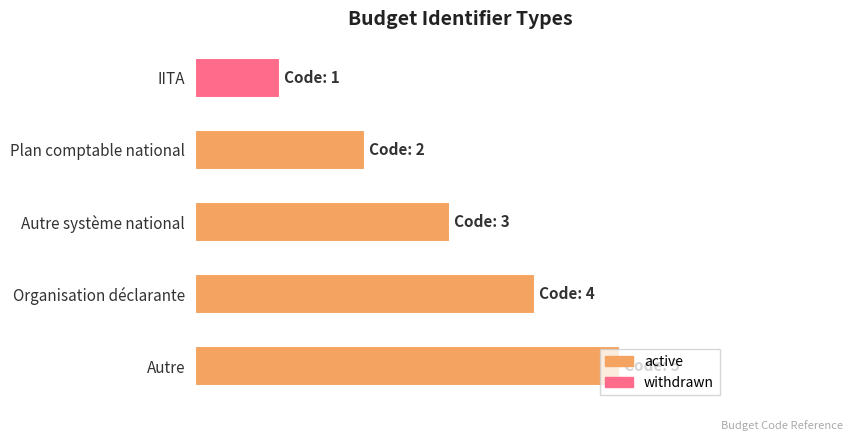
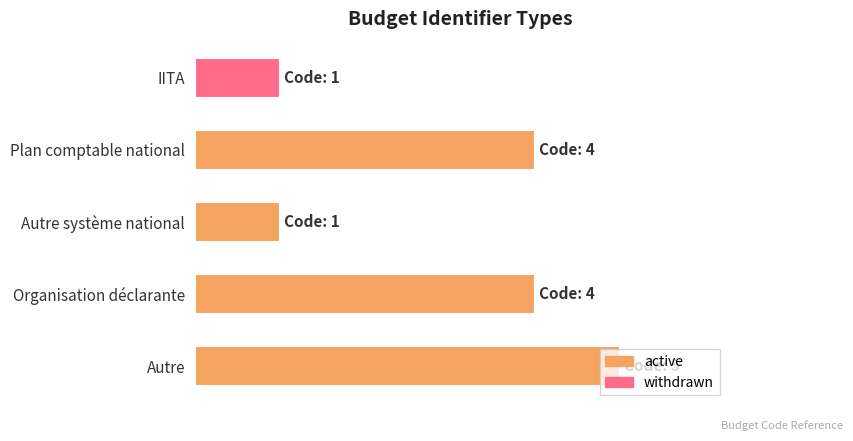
Plan comptable national: 2 -> 4
Autre système national: 3 -> 1
